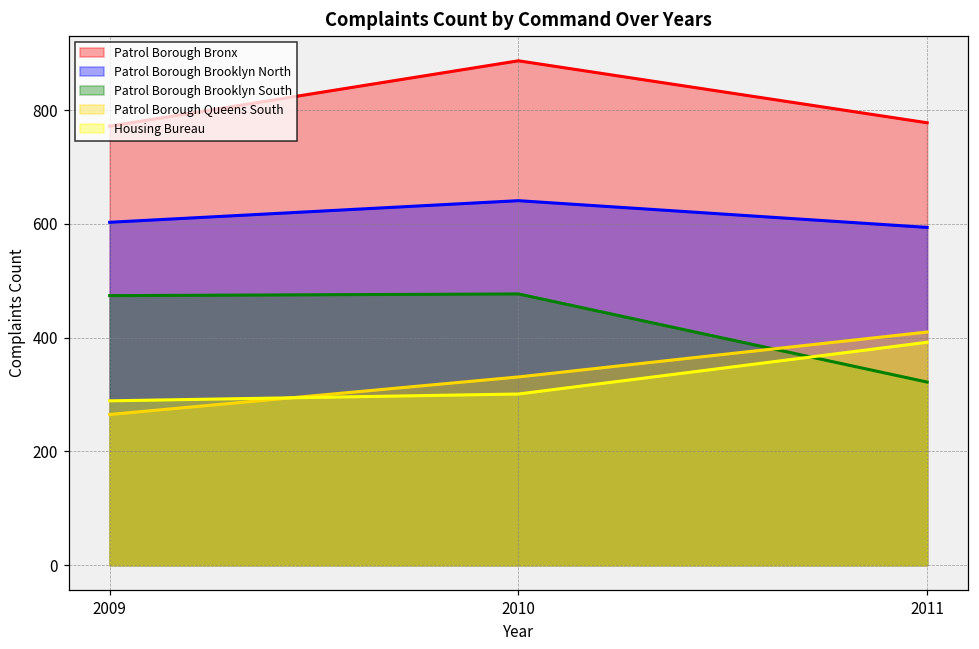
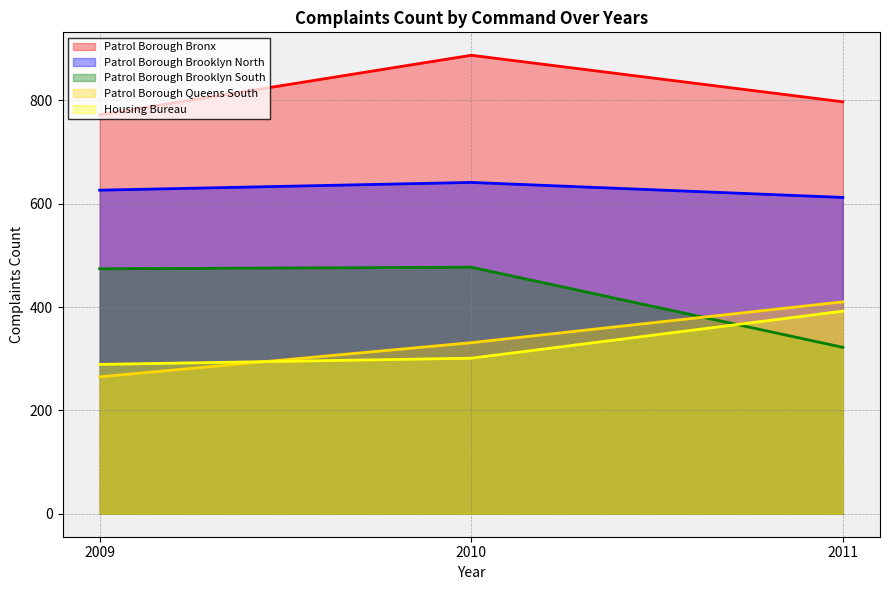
Patrol Borough Brooklyn North, 2009: 600 -> 630
Patrol Borough Bronx, 2011: 780 -> 800
Patrol Borough Brooklyn North, 2011: 590 -> 610
